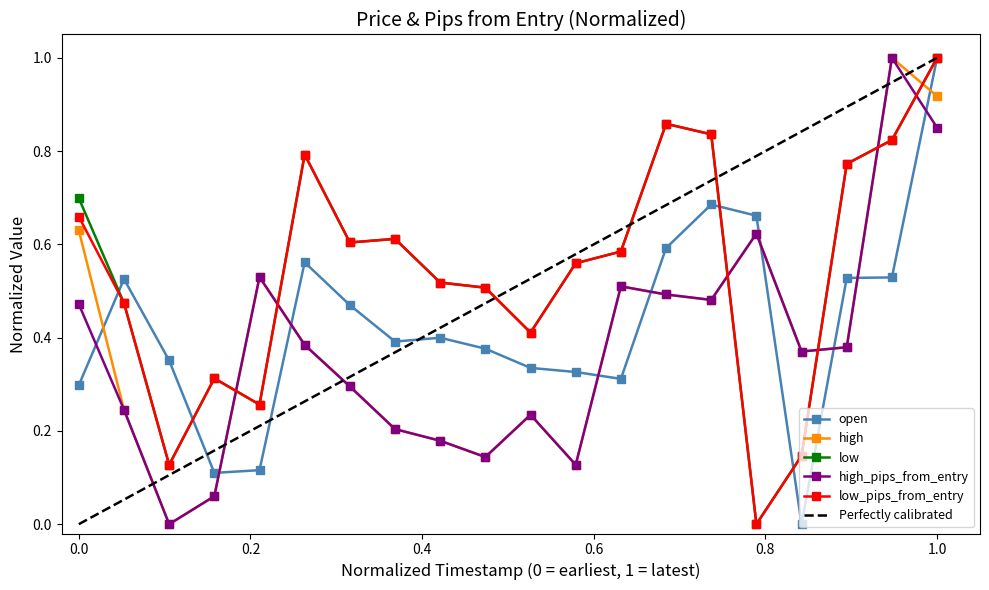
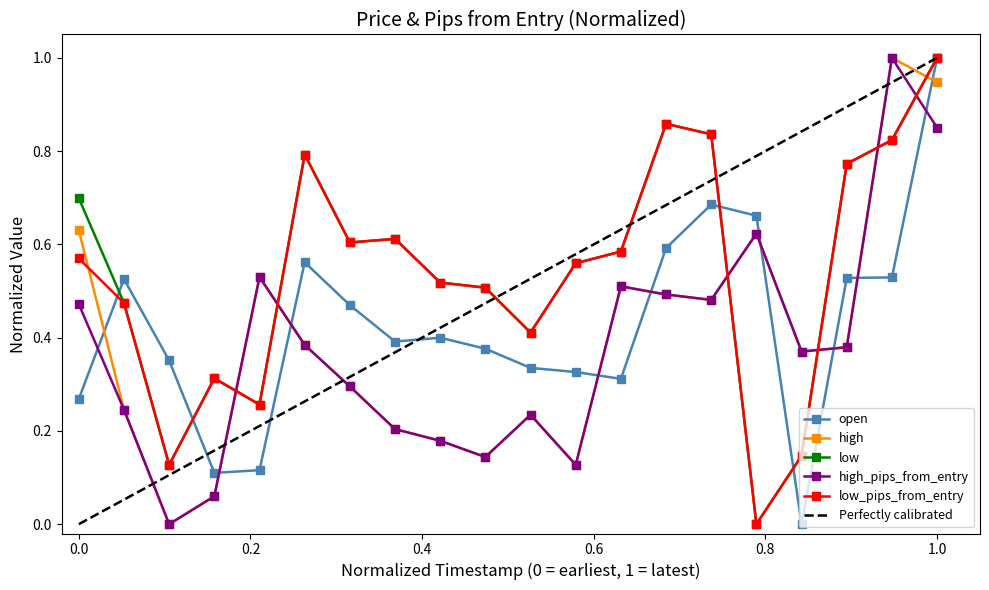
open, 0.0: 0.30 -> 0.27
low_pips_from_entry, 0.0: 0.66 -> 0.57
high, 1.0: 0.92 -> 0.95
